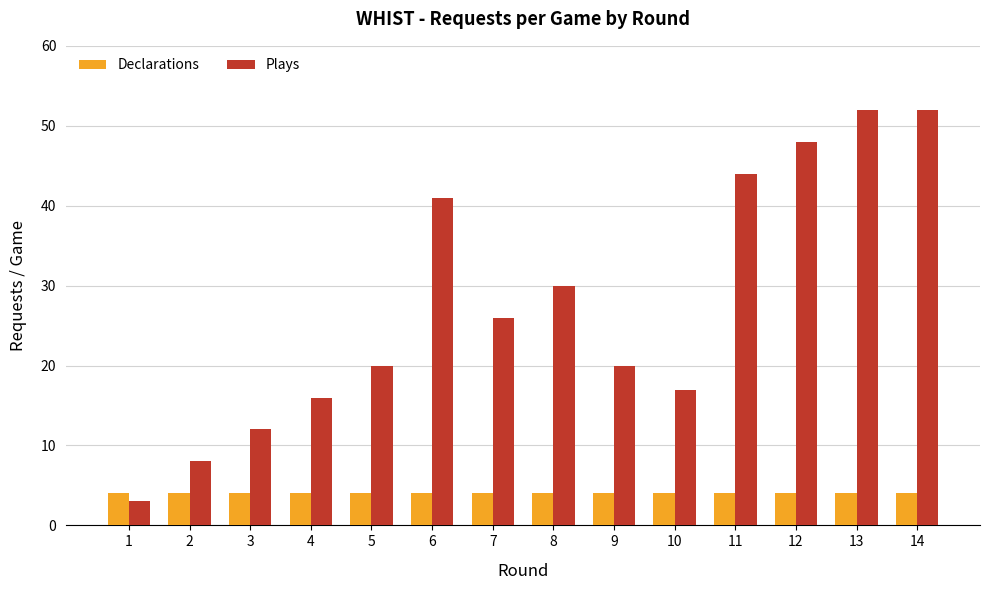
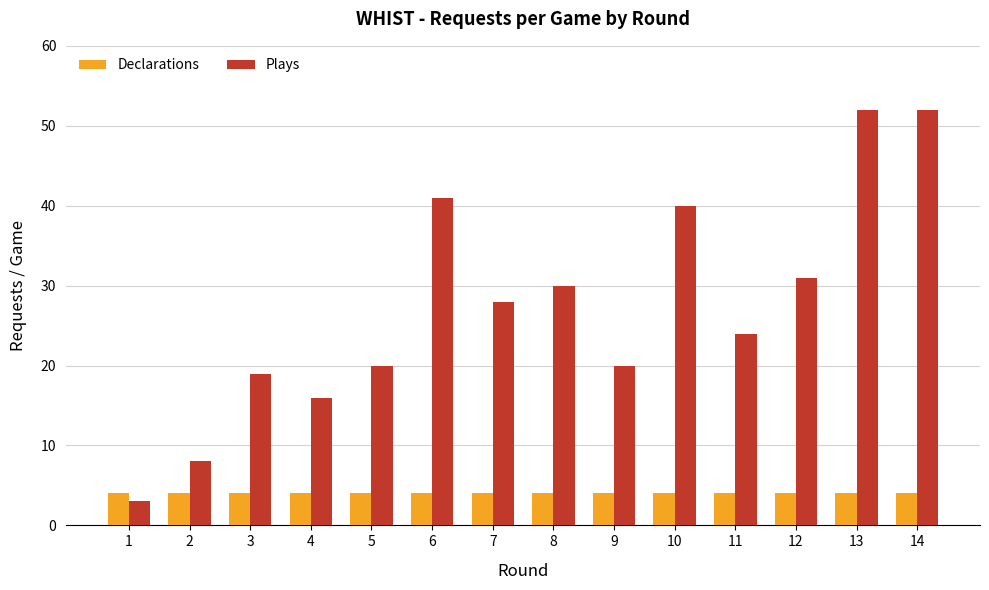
Plays, 3: 12 -> 19
Plays, 7: 26 -> 28
Plays, 10: 17 -> 40
Plays, 11: 44 -> 24
Plays, 12: 48 -> 31
